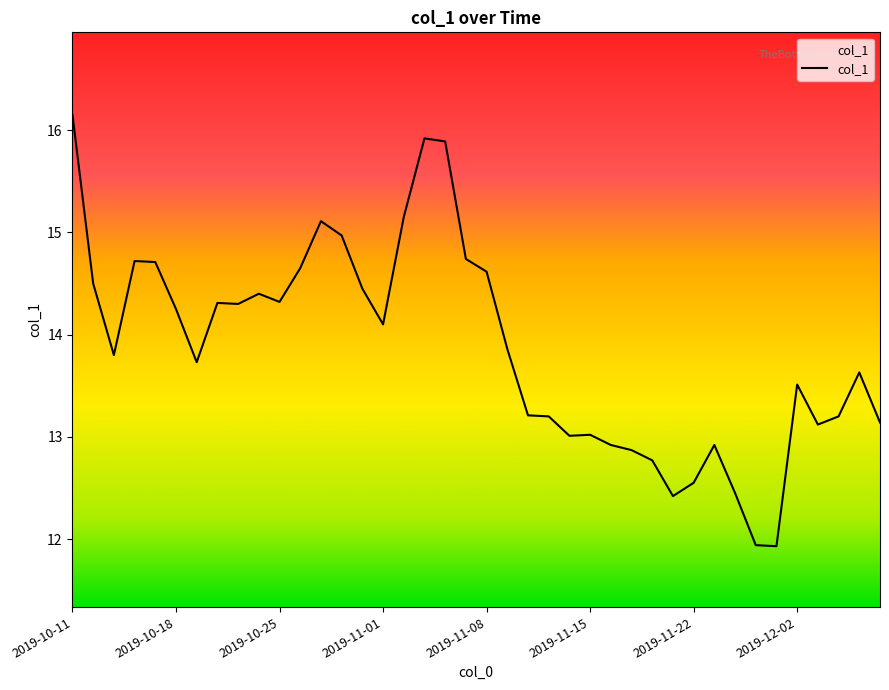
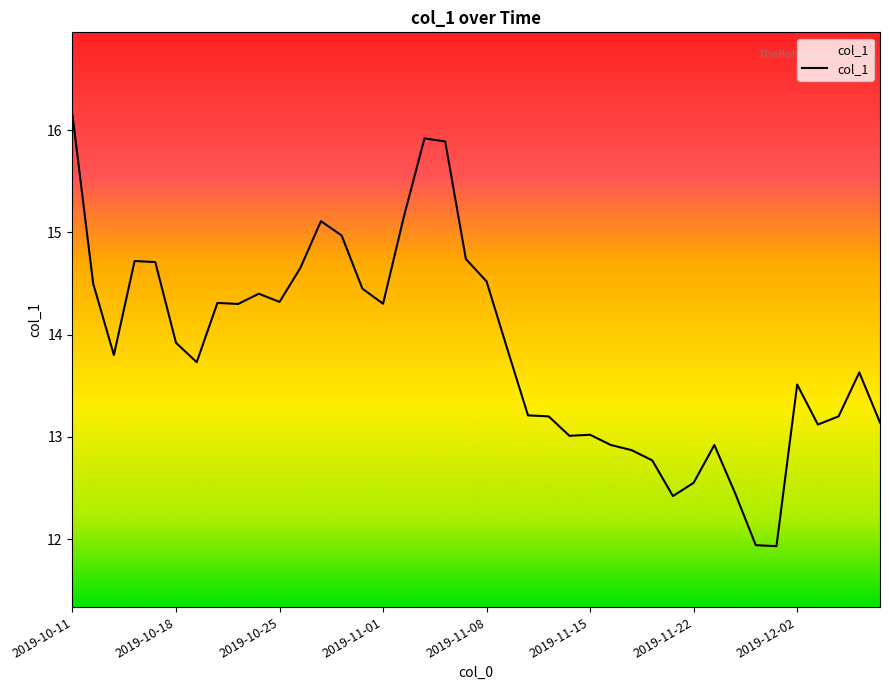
2019-10-18: 14.25 -> 13.92
2019-11-01: 14.10 -> 14.30
2019-11-08: 14.62 -> 14.52
